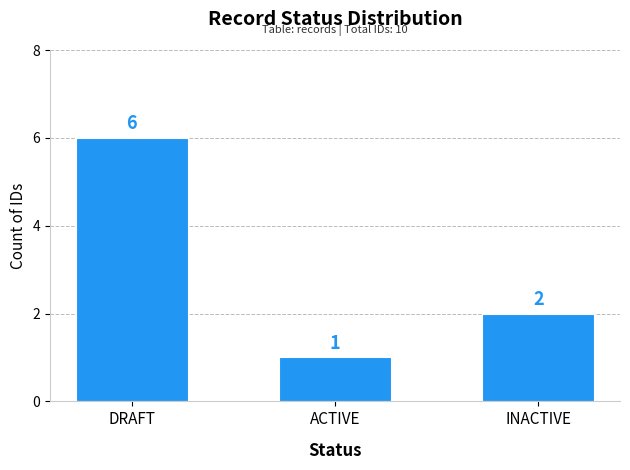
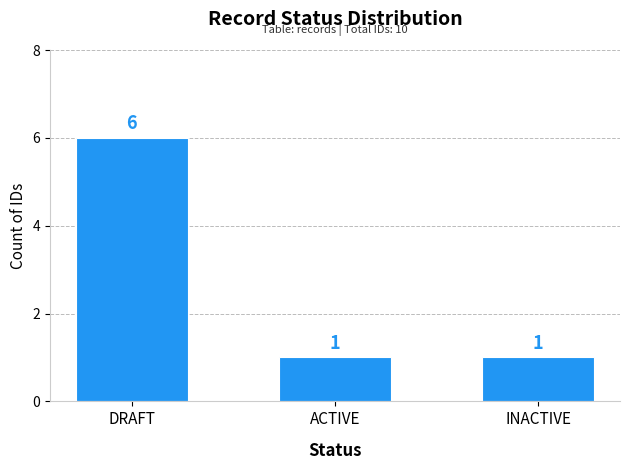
INACTIVE: 2 -> 1
